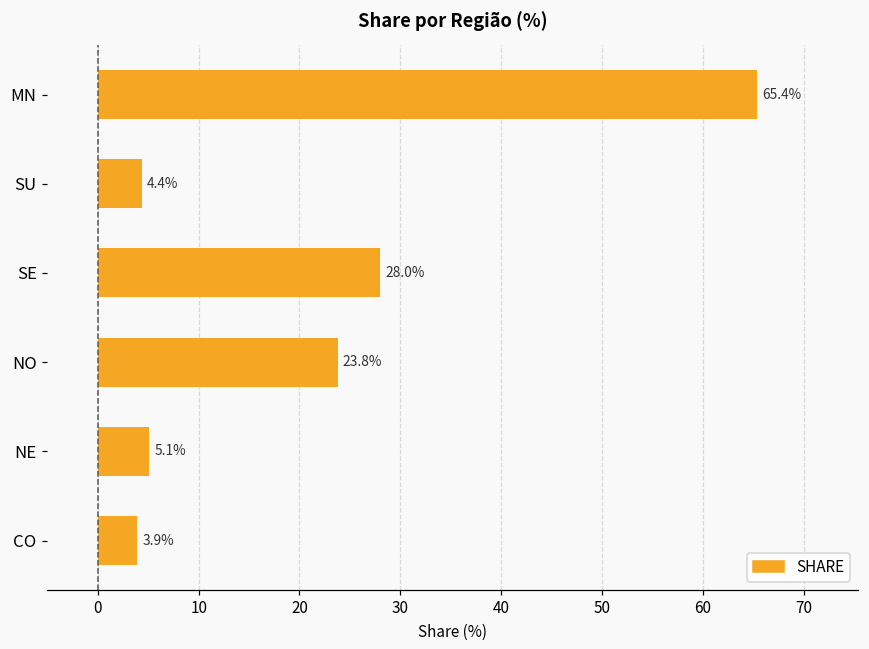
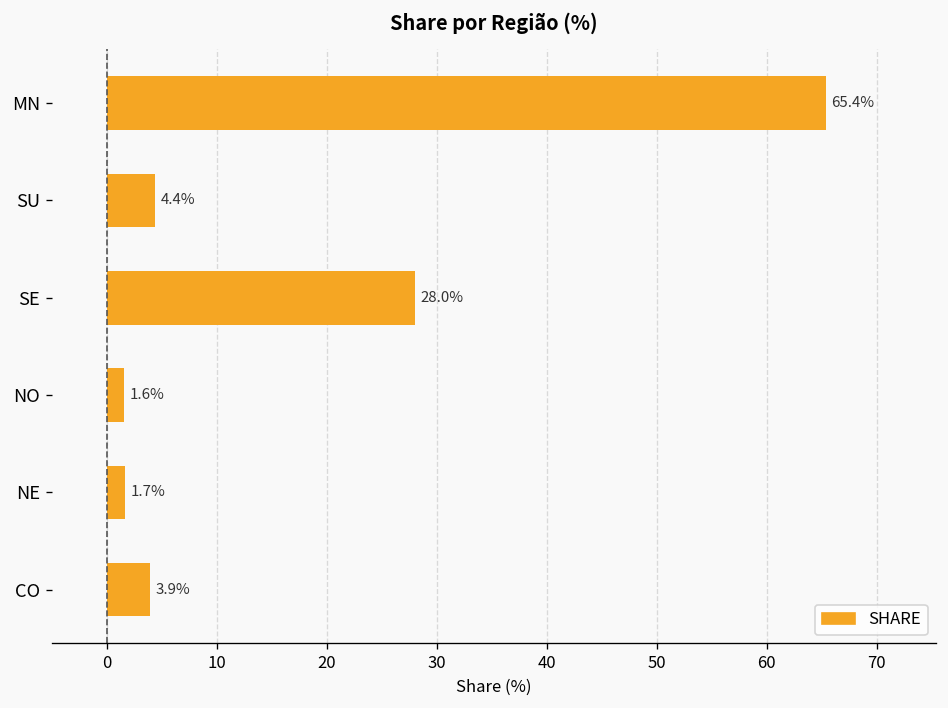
NO: 23.8% -> 1.6%
NE: 5.1% -> 1.7%
